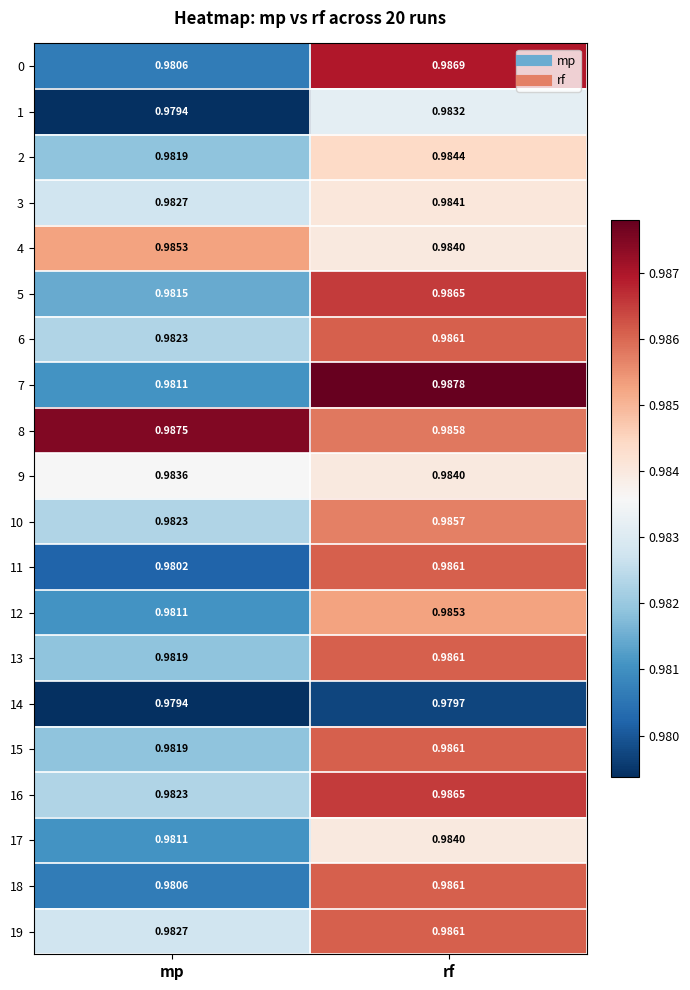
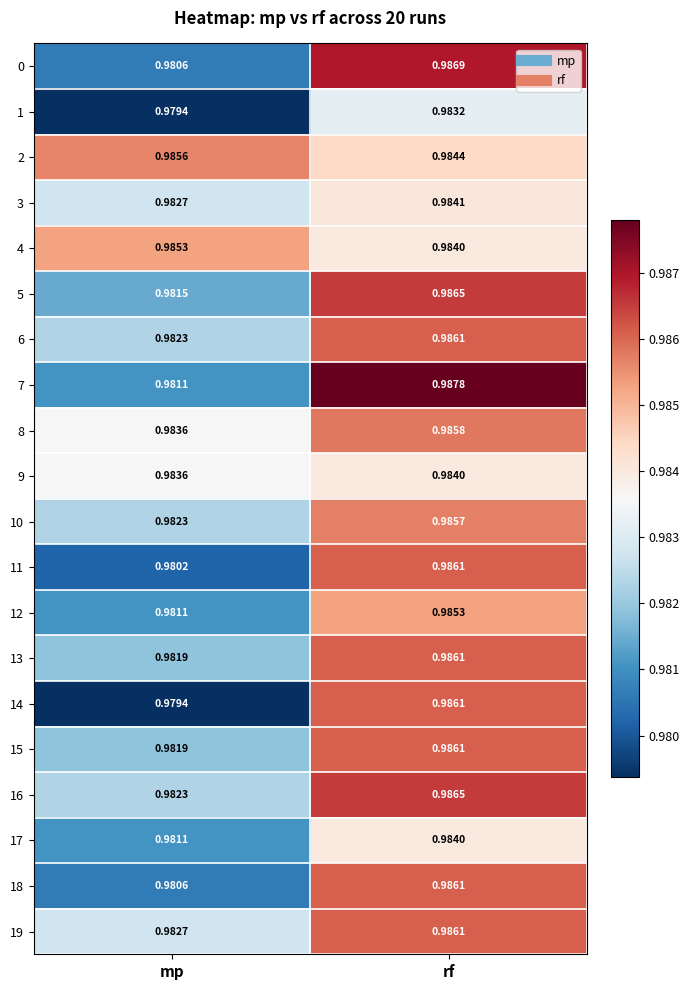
2, mp: 0.9819 -> 0.9856
8, mp: 0.9875 -> 0.9836
14, rf: 0.9797 -> 0.9861
